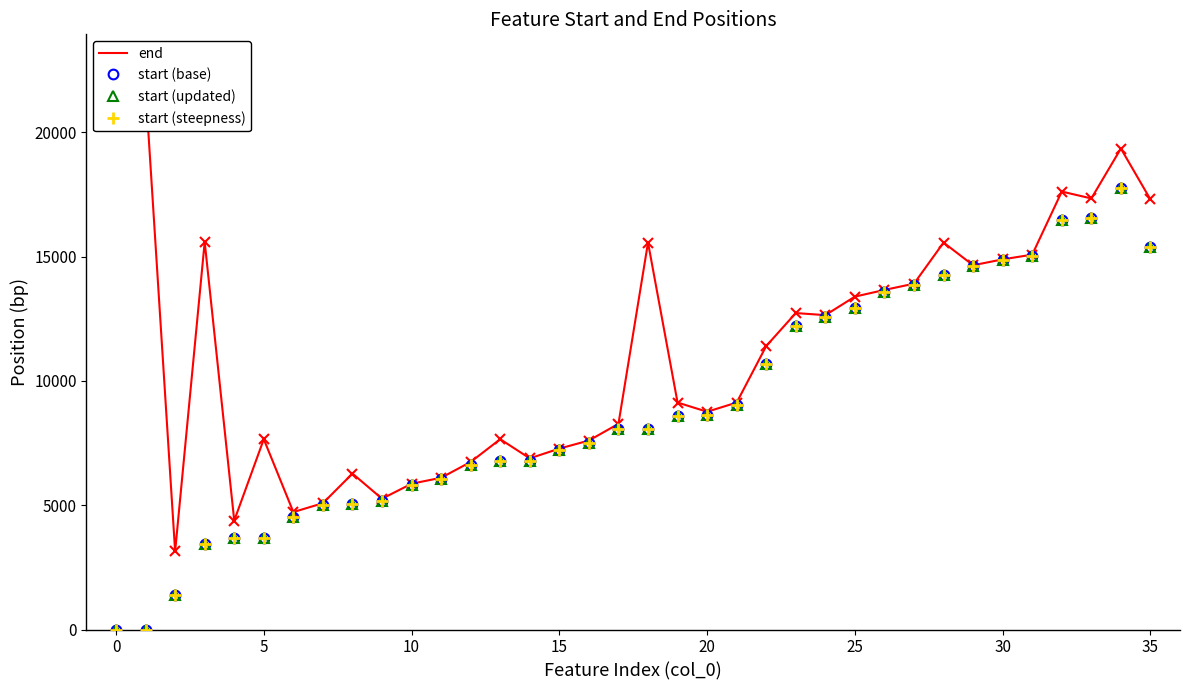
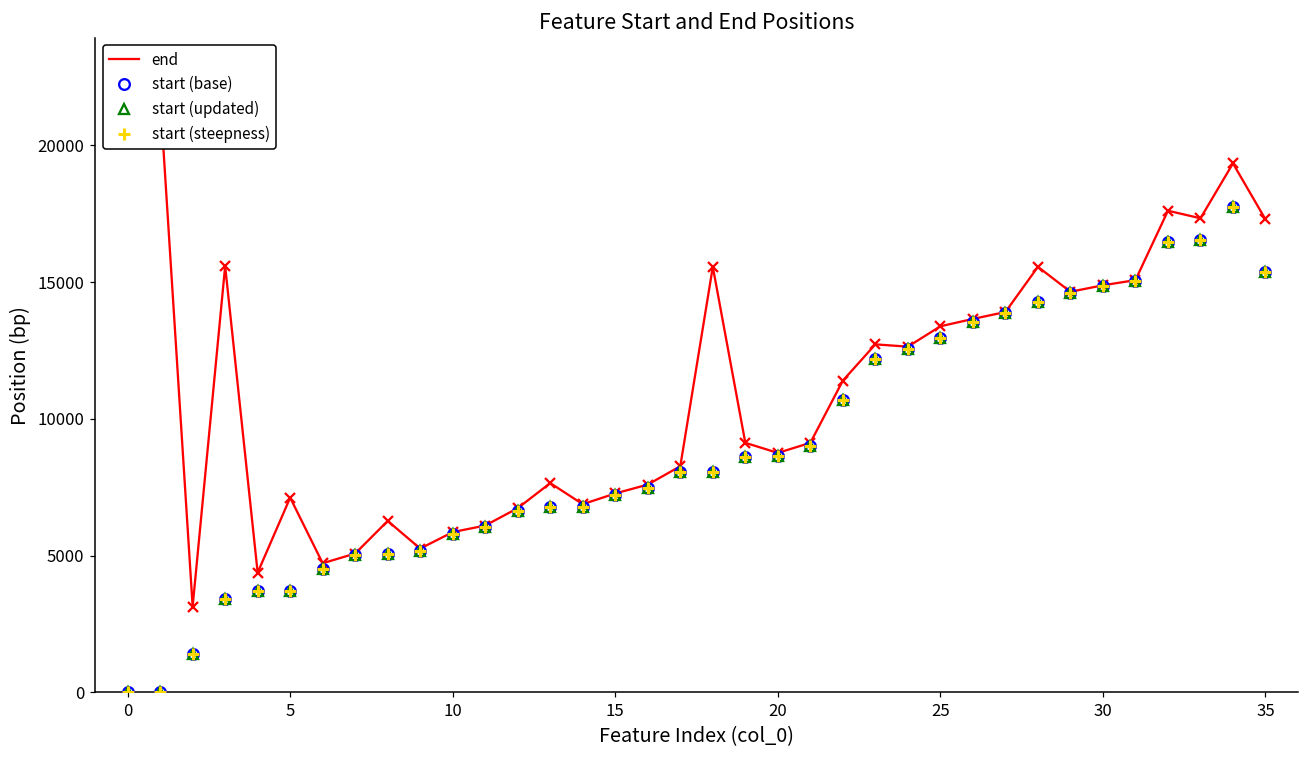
end, 5: 7700 -> 7100
